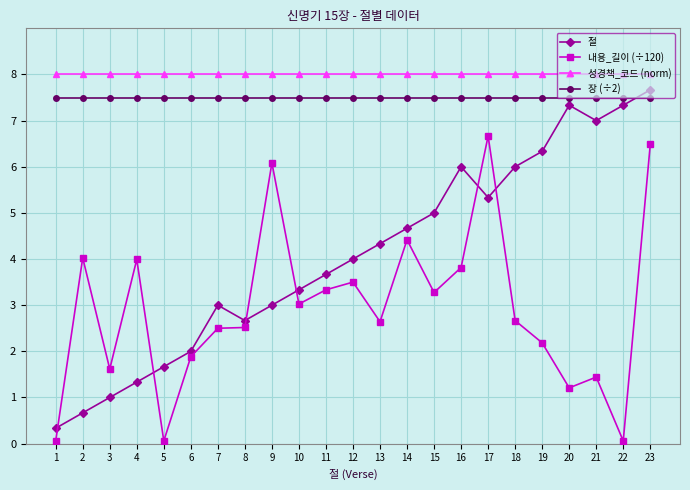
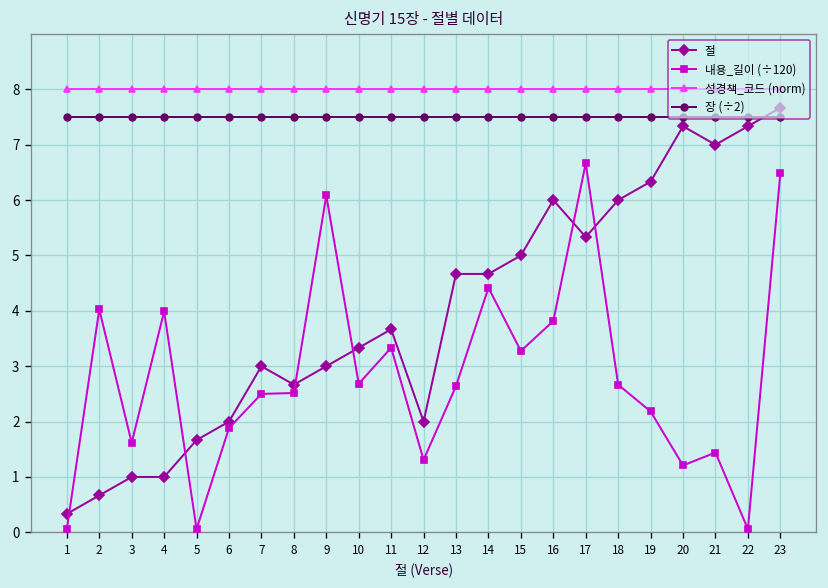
절, 4: 1.3 -> 1.0
내용_길이 (÷120), 10: 3.0 -> 2.7
절, 12: 4.0 -> 2.0
내용_길이 (÷120), 12: 3.5 -> 1.3
절, 13: 4.3 -> 4.7
